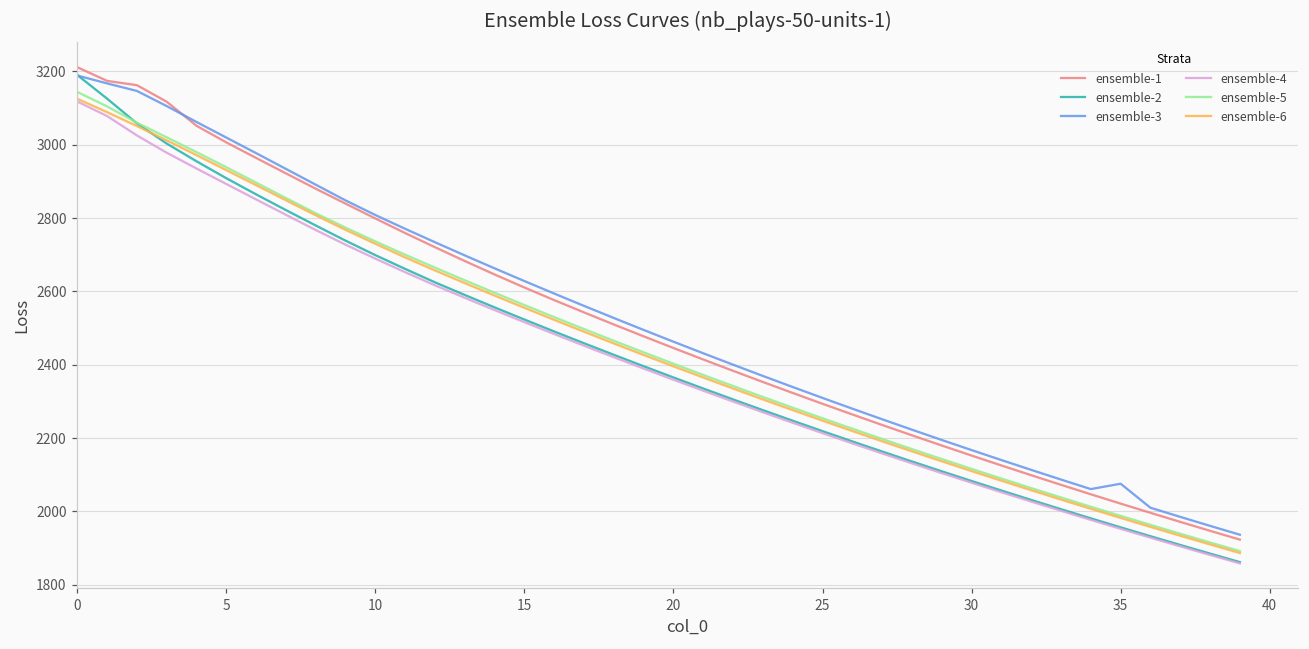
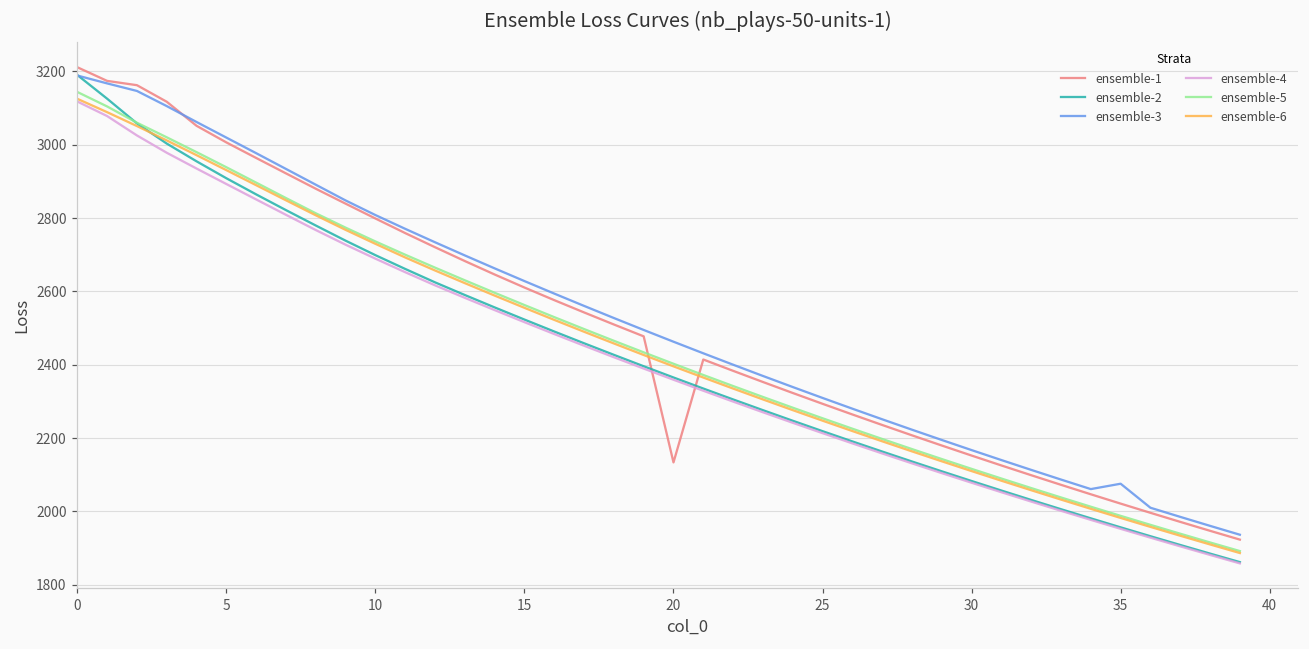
ensemble-1, 20: 2450 -> 2130
